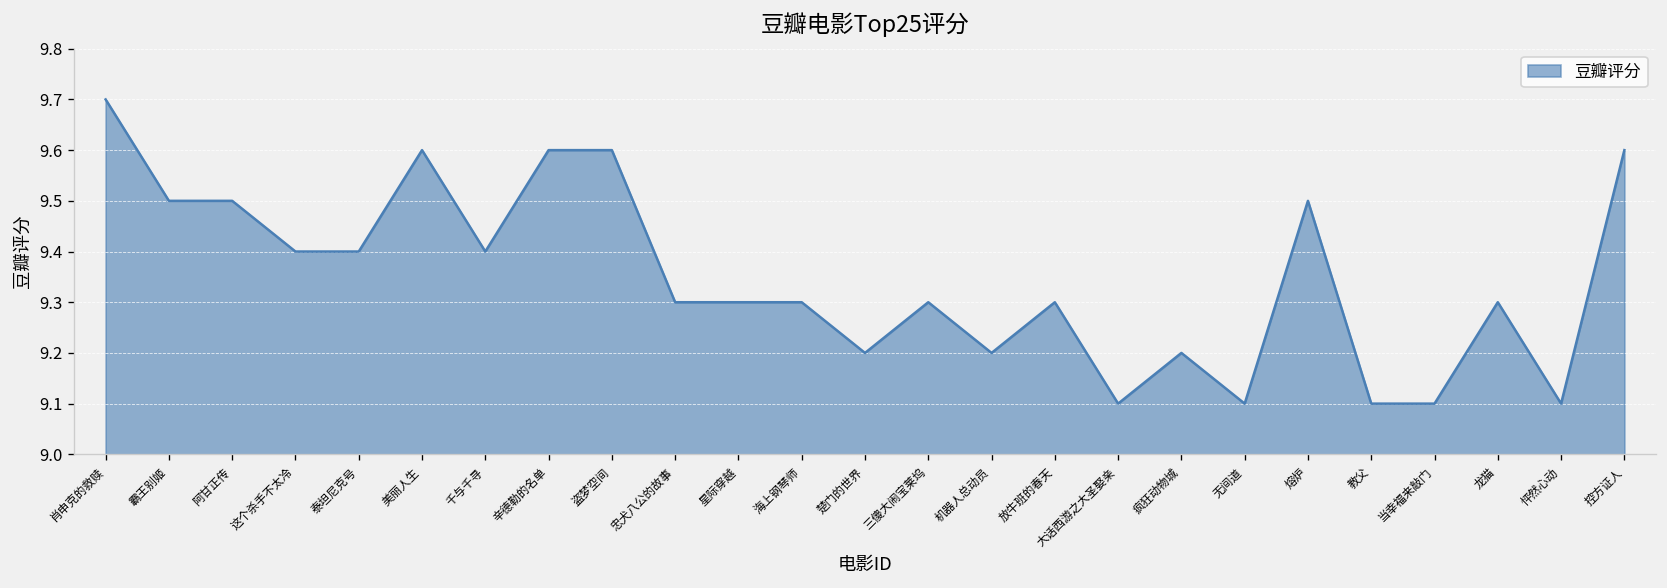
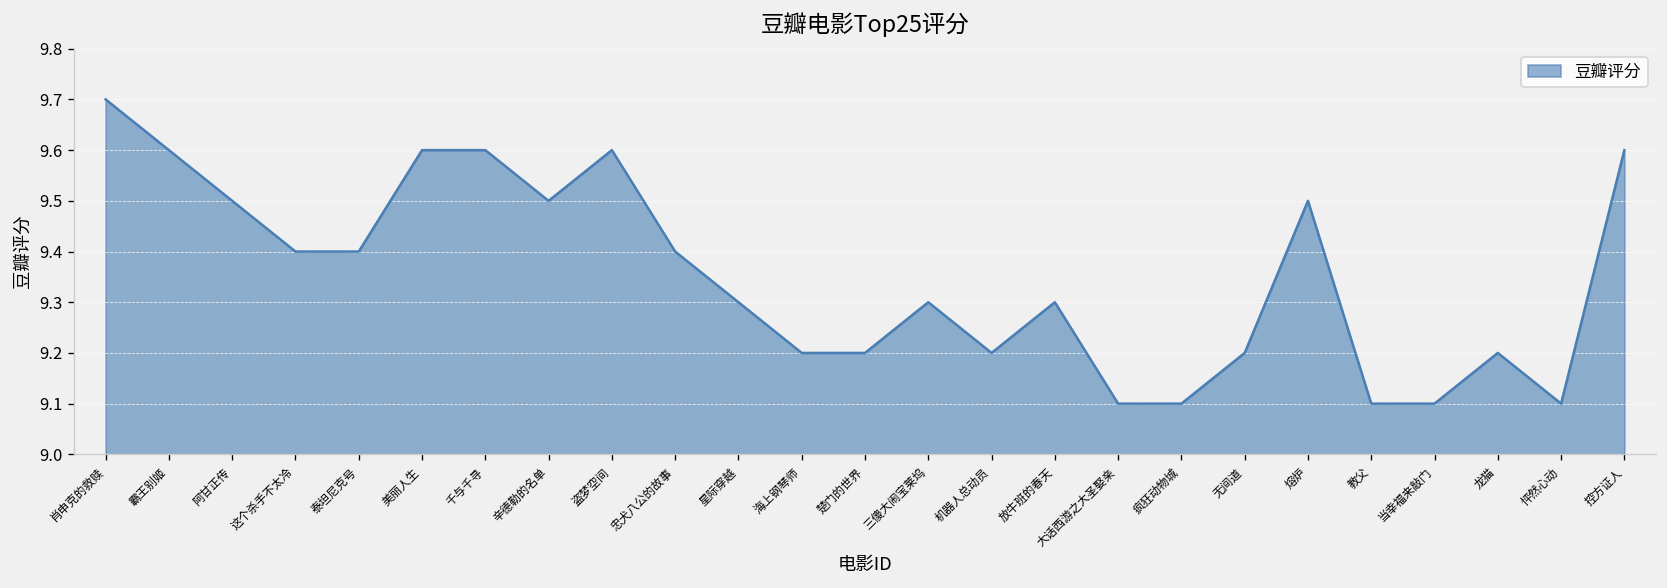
霸王别姬: 9.5 -> 9.6
千与千寻: 9.4 -> 9.6
辛德勒的名单: 9.6 -> 9.5
忠犬八公的故事: 9.3 -> 9.4
海上钢琴师: 9.3 -> 9.2
疯狂动物城: 9.2 -> 9.1
无间道: 9.1 -> 9.2
龙猫: 9.3 -> 9.2
